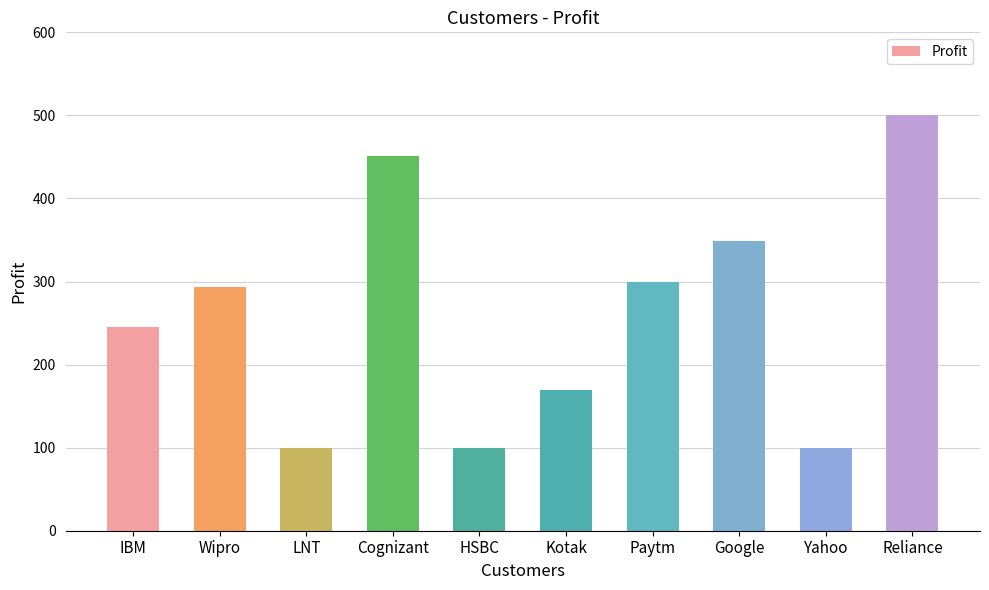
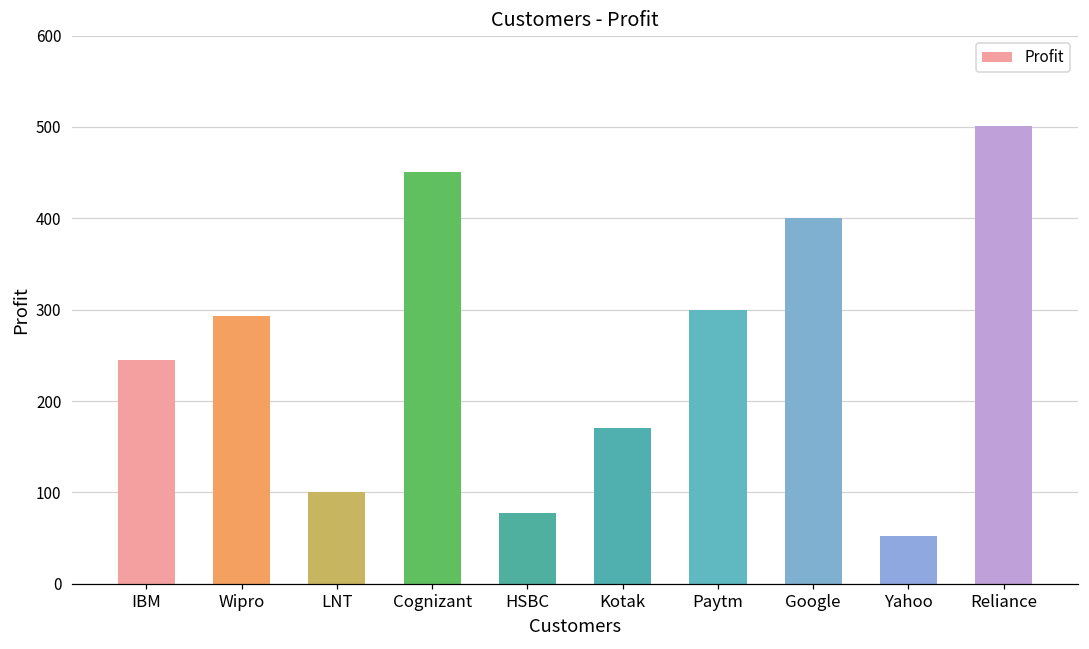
HSBC: 100 -> 80
Google: 350 -> 400
Yahoo: 100 -> 50
